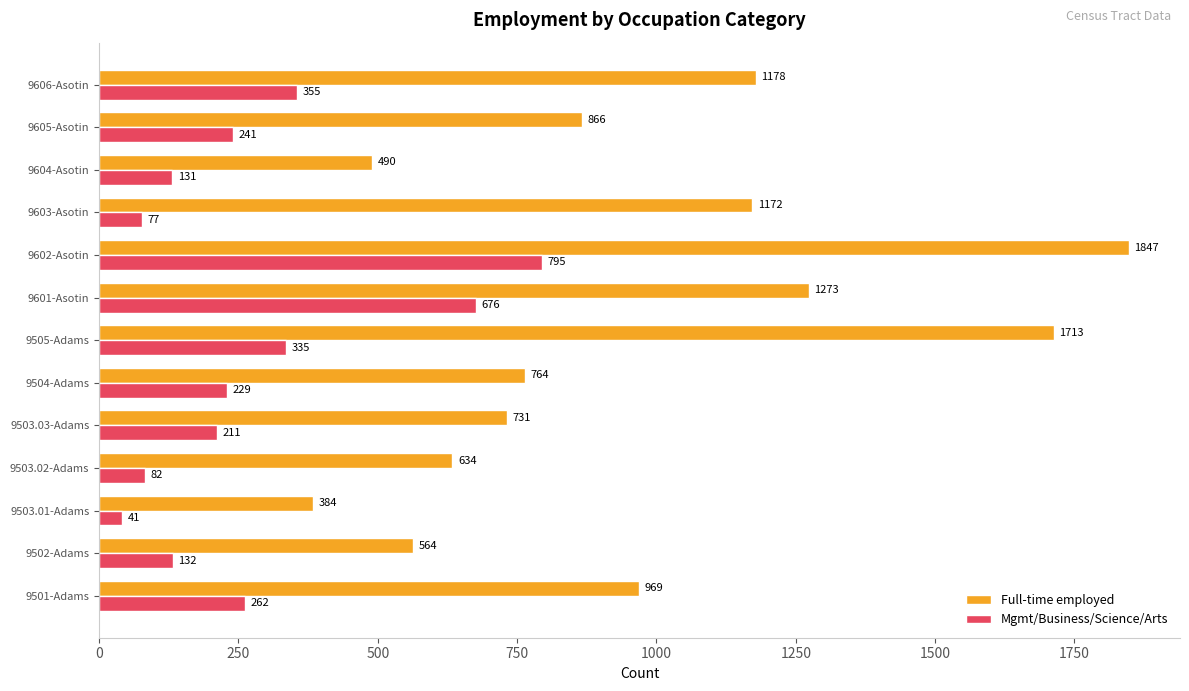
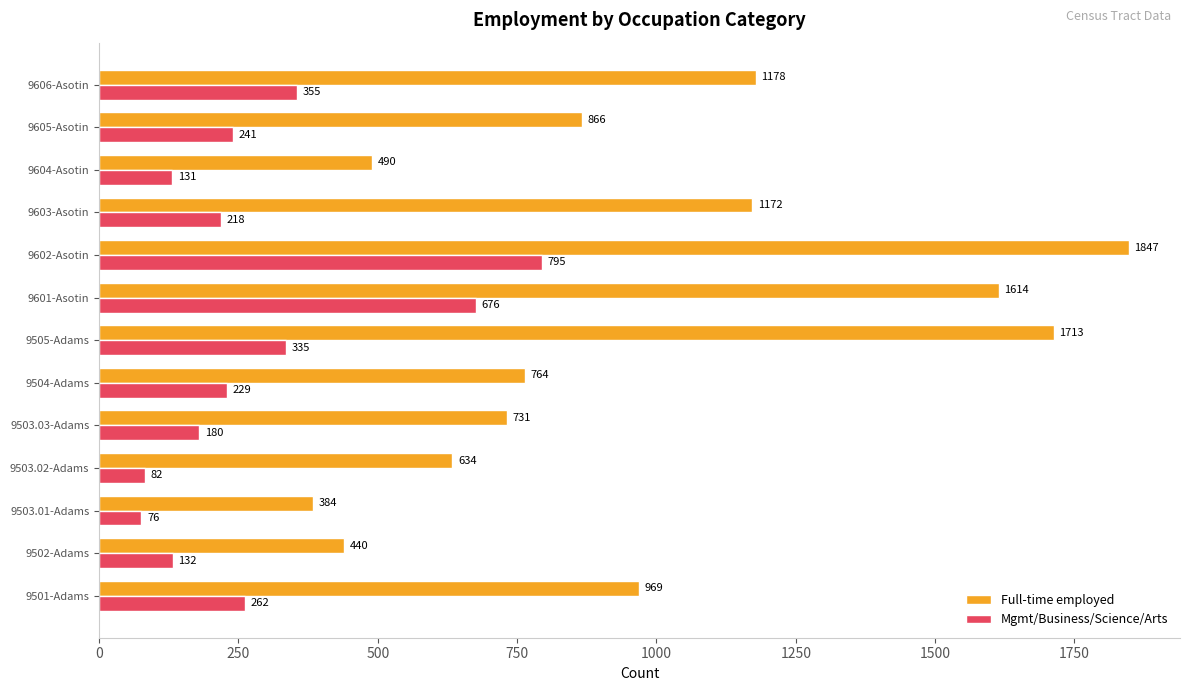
Mgmt/Business/Science/Arts, 9603-Asotin: 77 -> 218
Full-time employed, 9601-Asotin: 1273 -> 1614
Mgmt/Business/Science/Arts, 9503.03-Adams: 211 -> 180
Mgmt/Business/Science/Arts, 9503.01-Adams: 41 -> 76
Full-time employed, 9502-Adams: 564 -> 440
